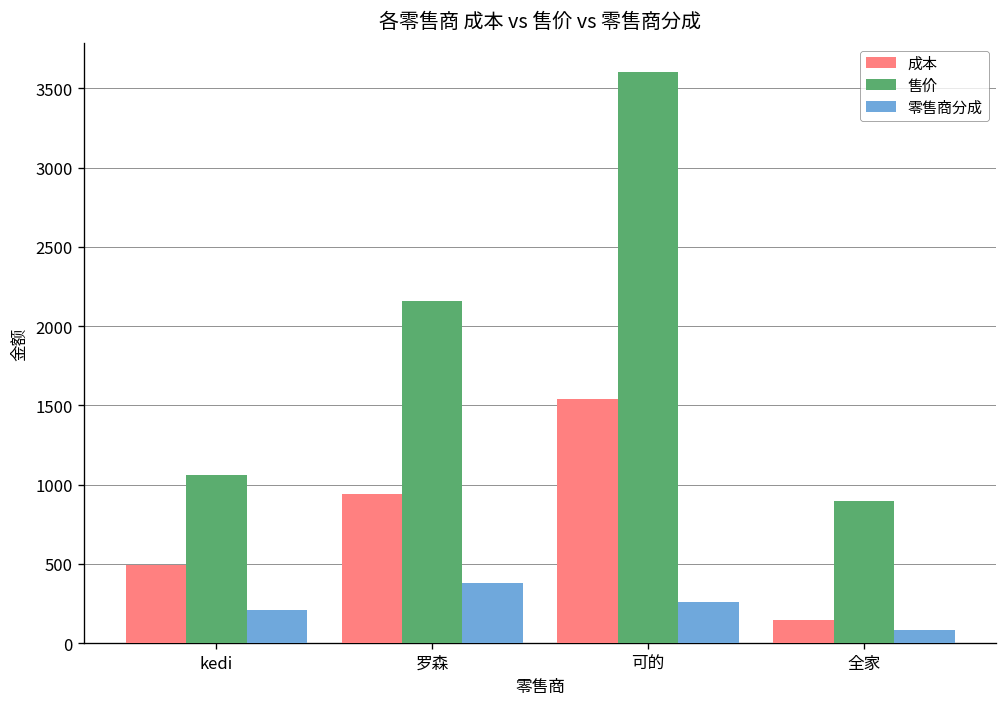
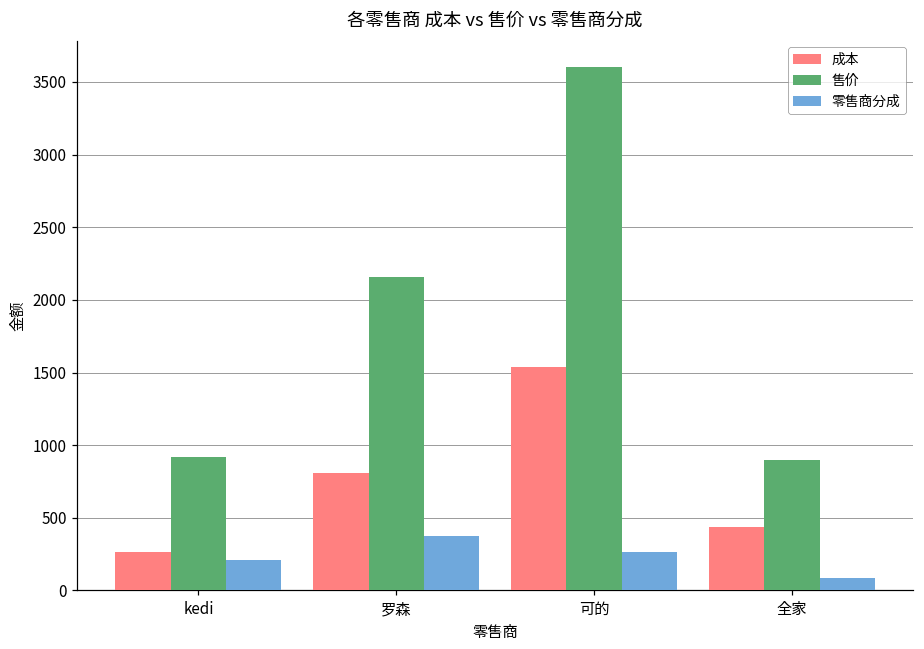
成本, kedi: 490 -> 260
售价, kedi: 1060 -> 920
成本, 罗森: 940 -> 810
成本, 全家: 140 -> 430
